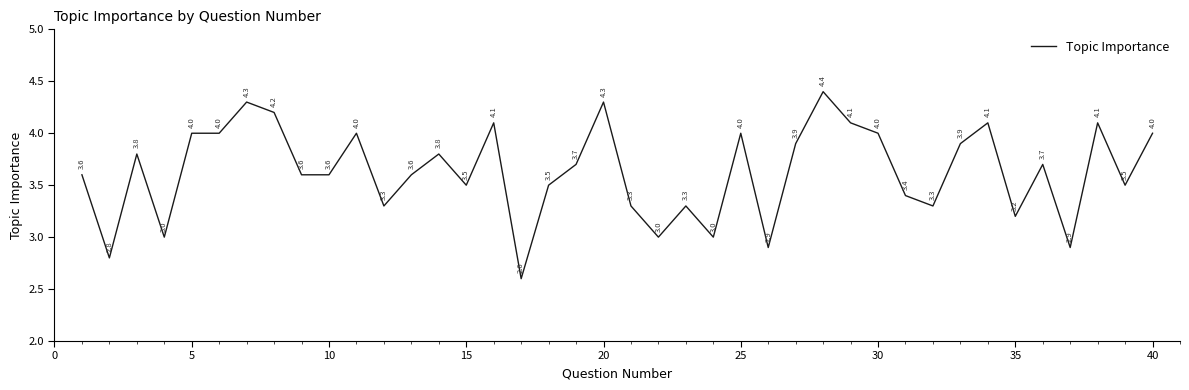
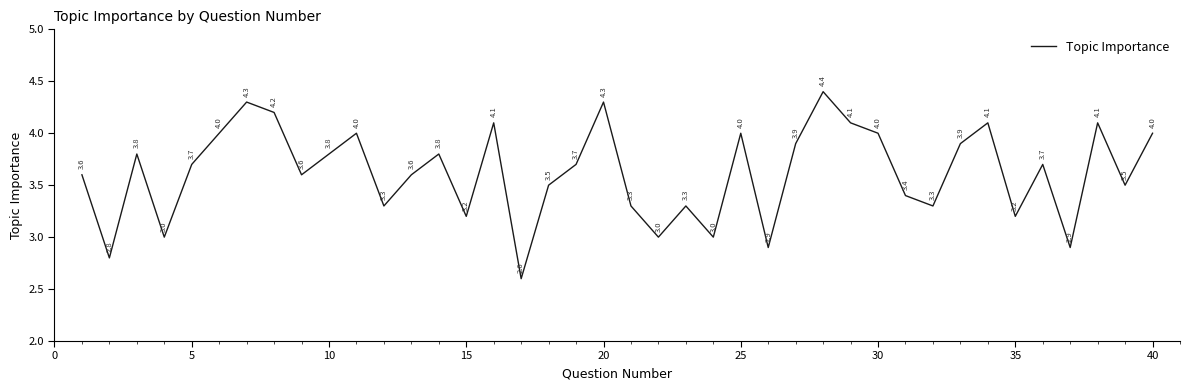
5: 4.0 -> 3.7
10: 3.6 -> 3.8
15: 3.5 -> 3.2
